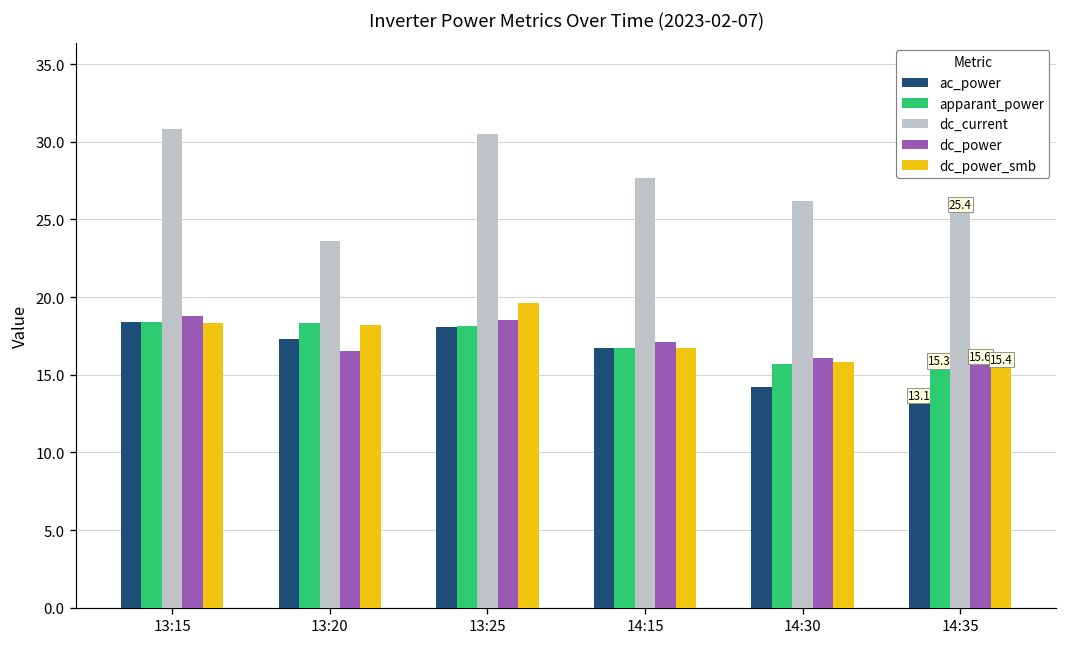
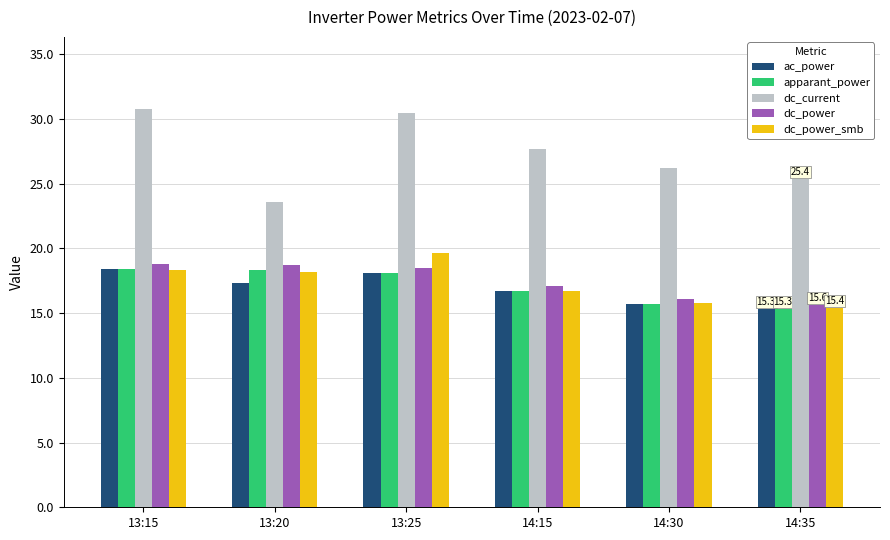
dc_power, 13:20: 16.5 -> 18.7
ac_power, 14:30: 14.2 -> 15.7
ac_power, 14:35: 13.1 -> 15.3
